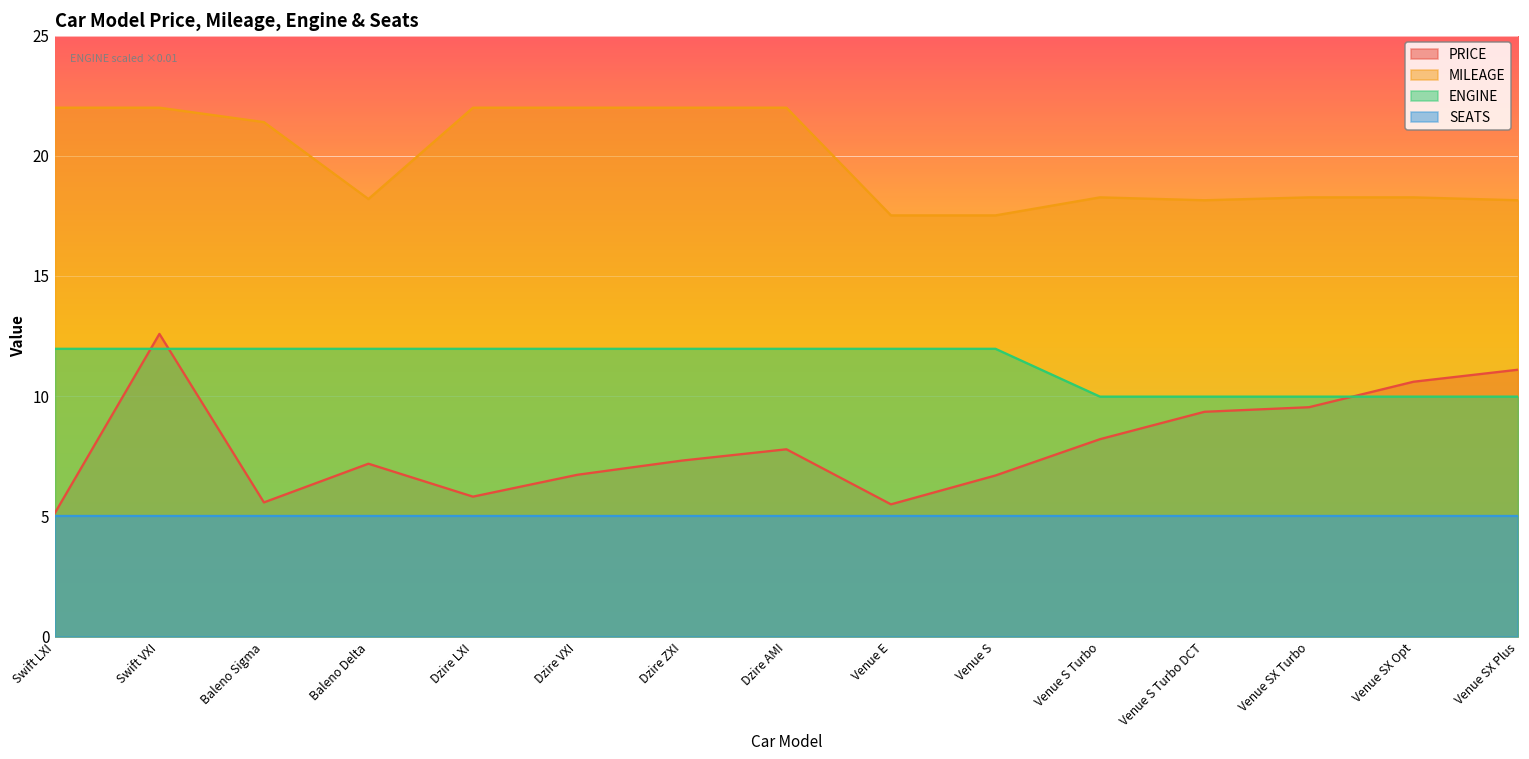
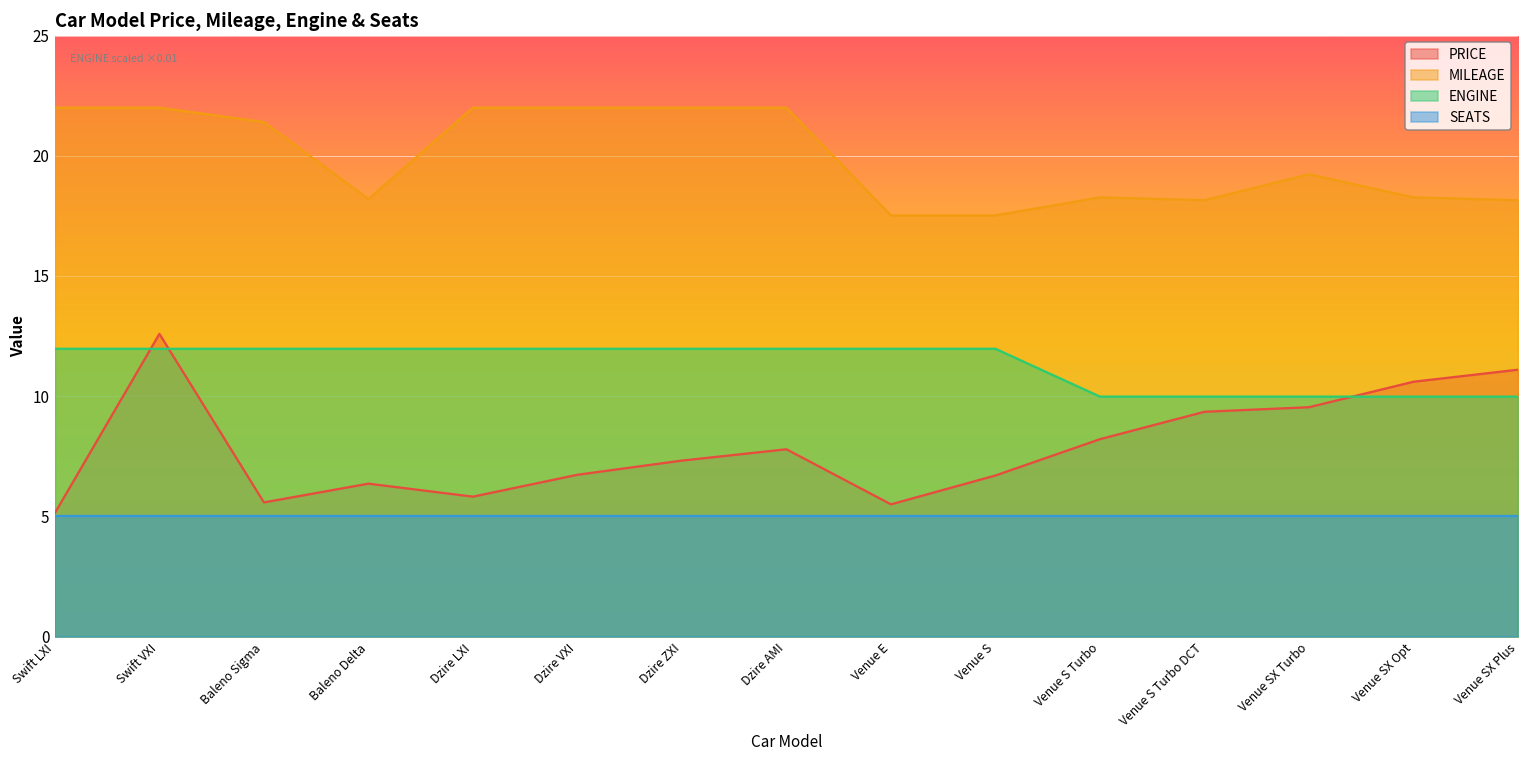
PRICE, Baleno Delta: 7.2 -> 6.4
MILEAGE, Venue SX Turbo: 18.3 -> 19.2
